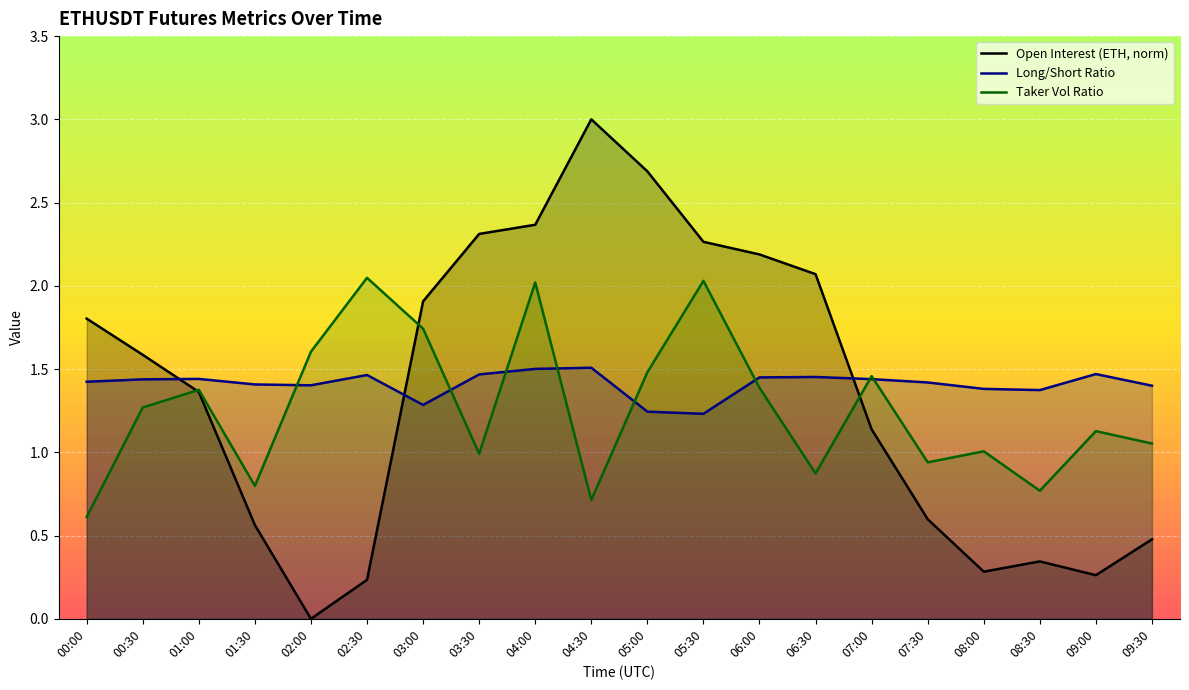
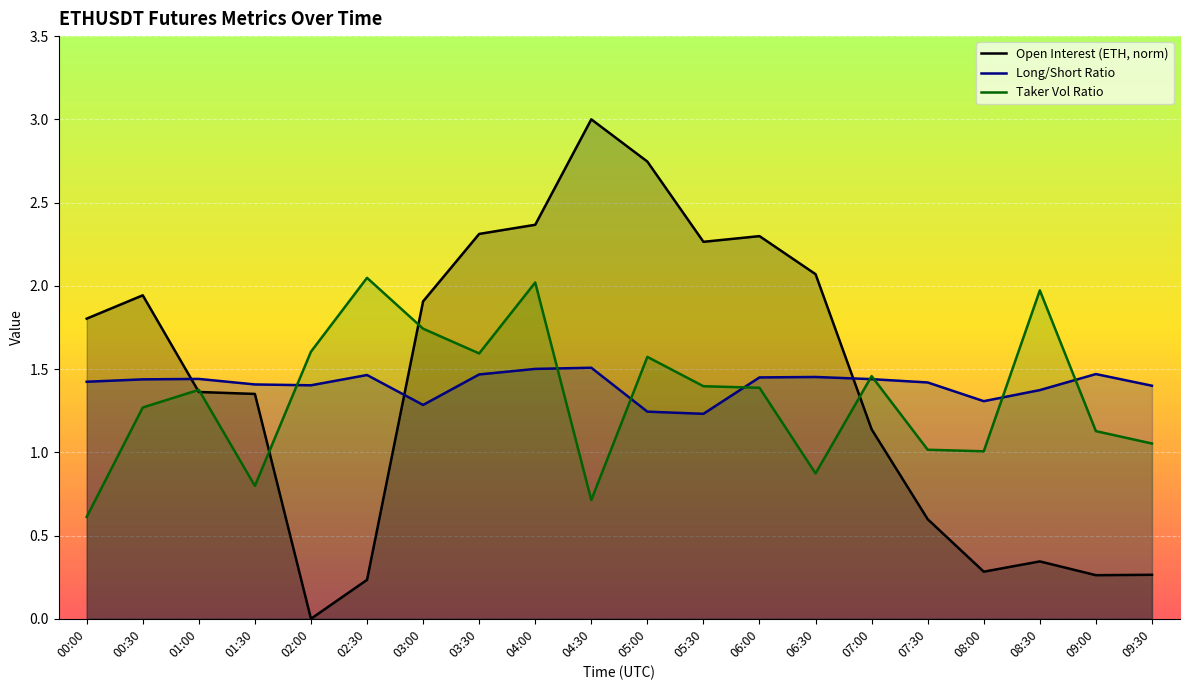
Open Interest (ETH, norm), 00:30: 1.59 -> 1.94
Open Interest (ETH, norm), 01:30: 0.56 -> 1.35
Taker Vol Ratio, 03:30: 0.99 -> 1.59
Open Interest (ETH, norm), 05:00: 2.69 -> 2.75
Taker Vol Ratio, 05:00: 1.48 -> 1.57
Taker Vol Ratio, 05:30: 2.03 -> 1.40
Open Interest (ETH, norm), 06:00: 2.19 -> 2.30
Taker Vol Ratio, 07:30: 0.94 -> 1.02
Long/Short Ratio, 08:00: 1.38 -> 1.31
Taker Vol Ratio, 08:30: 0.77 -> 1.97
Open Interest (ETH, norm), 09:30: 0.48 -> 0.26
